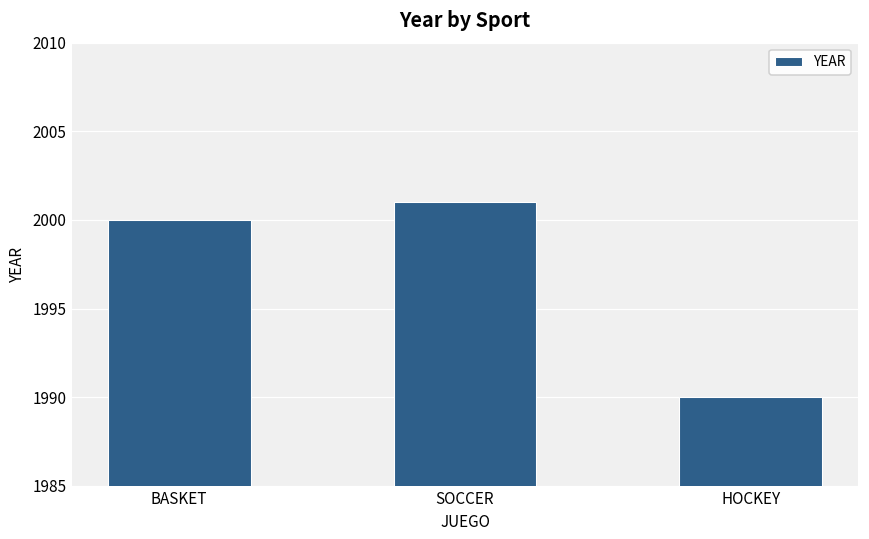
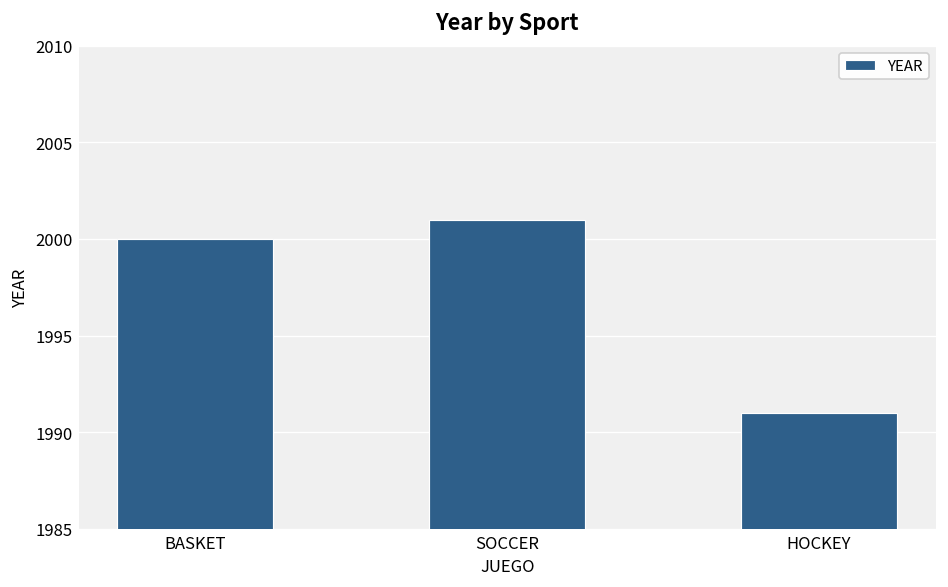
HOCKEY: 1990 -> 1991
